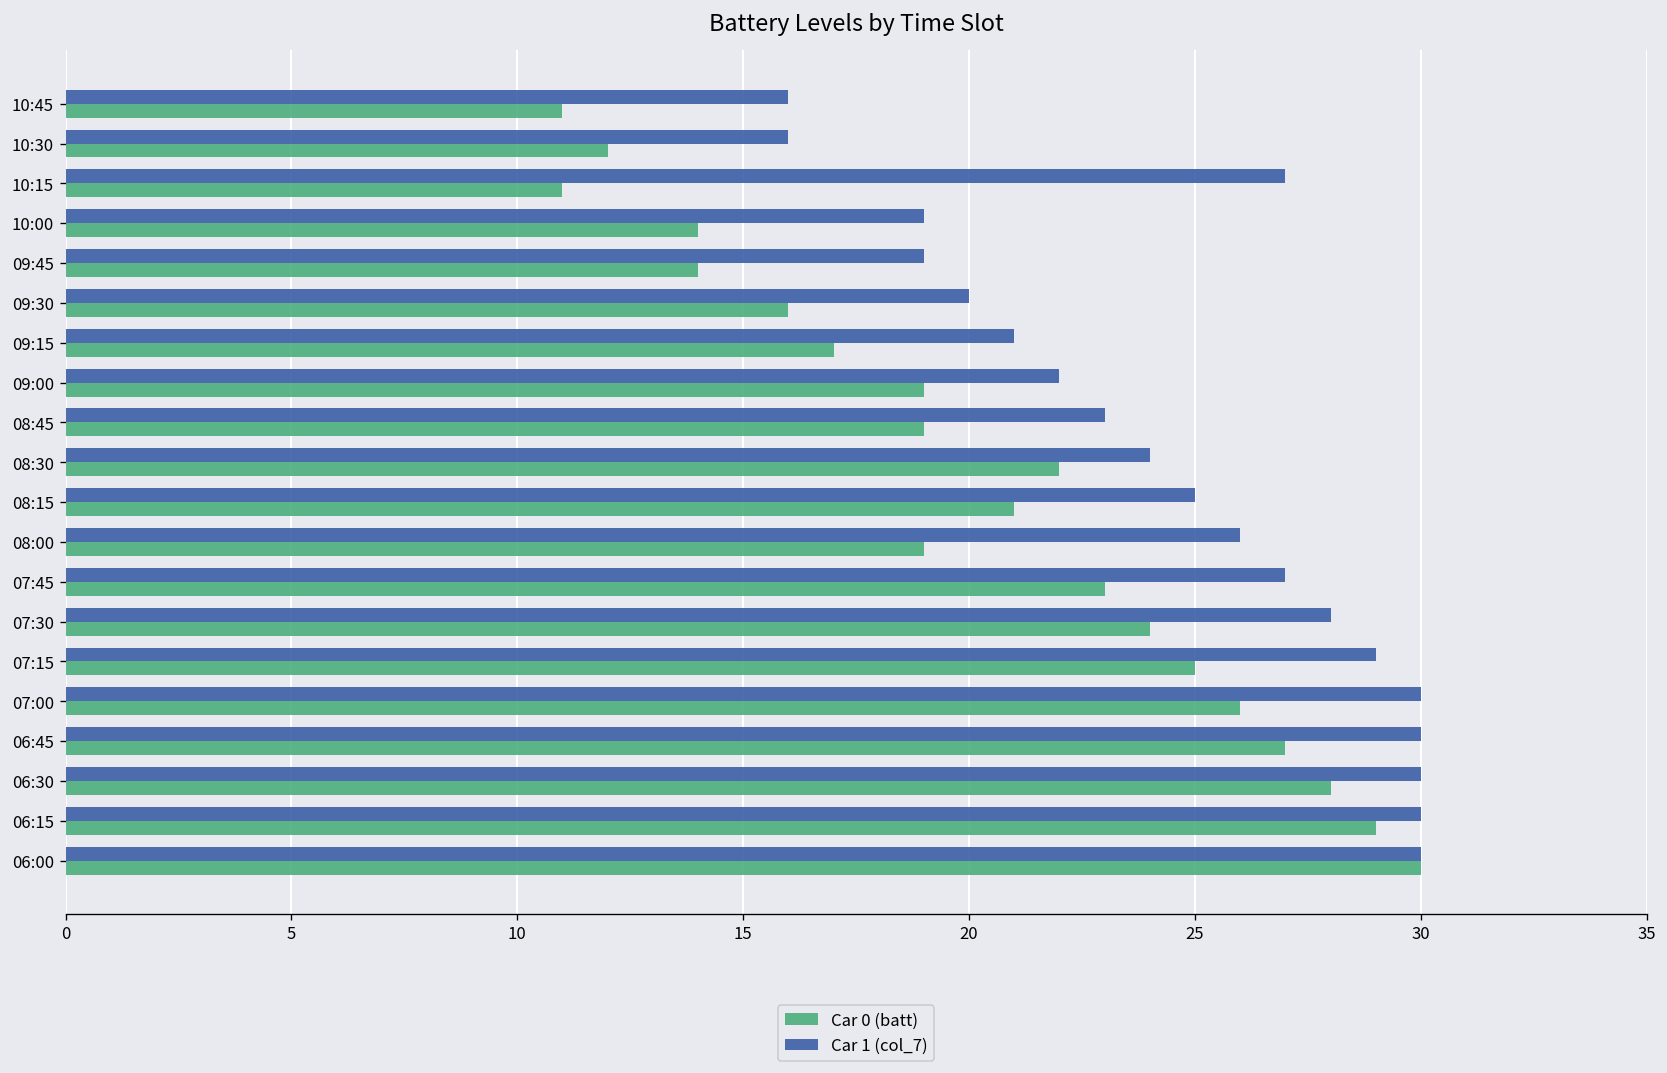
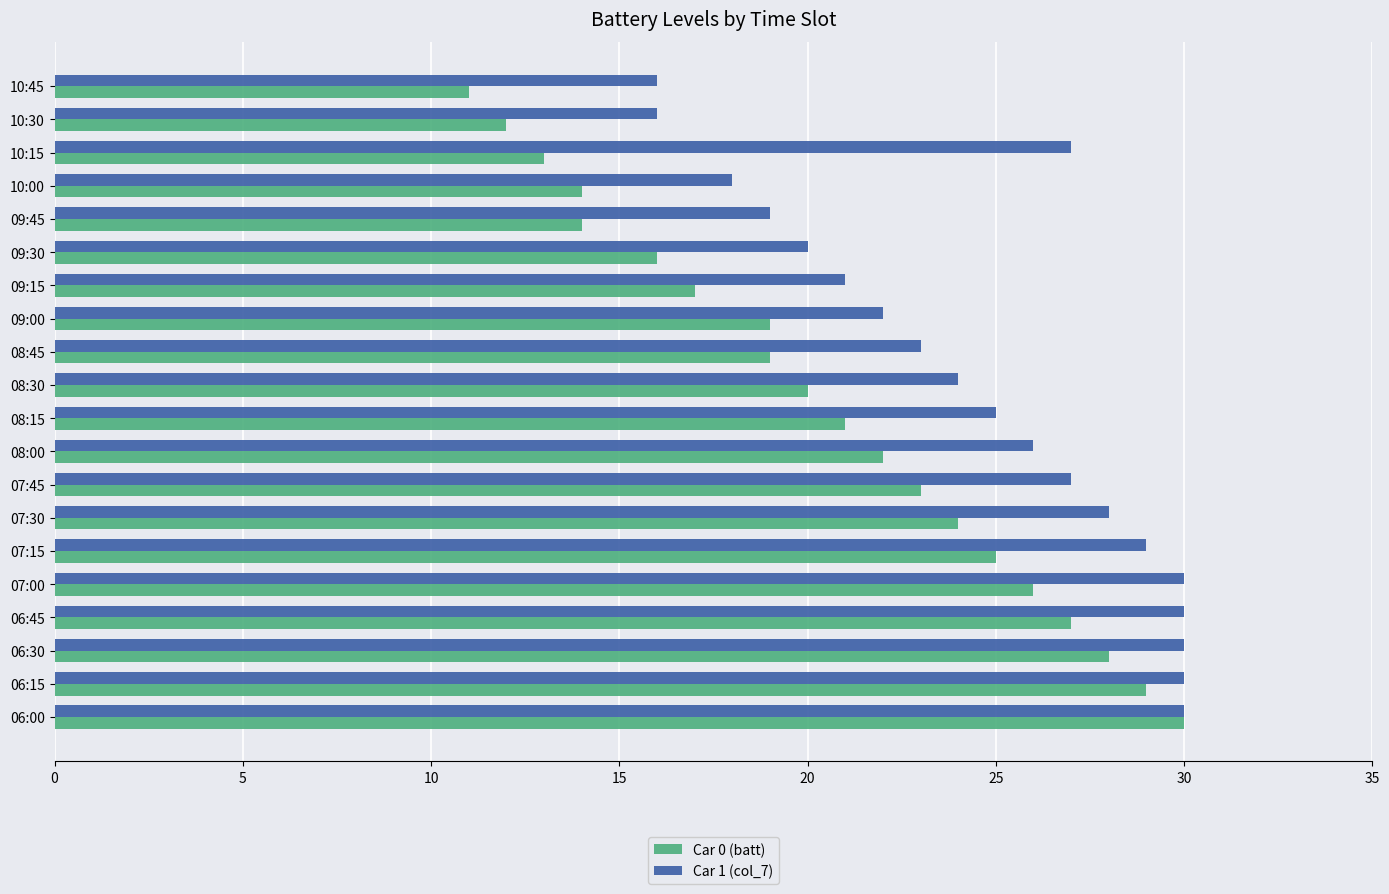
Car 0 (batt), 10:15: 11 -> 13
Car 1 (col_7), 10:00: 19 -> 18
Car 0 (batt), 08:30: 22 -> 20
Car 0 (batt), 08:00: 19 -> 22
